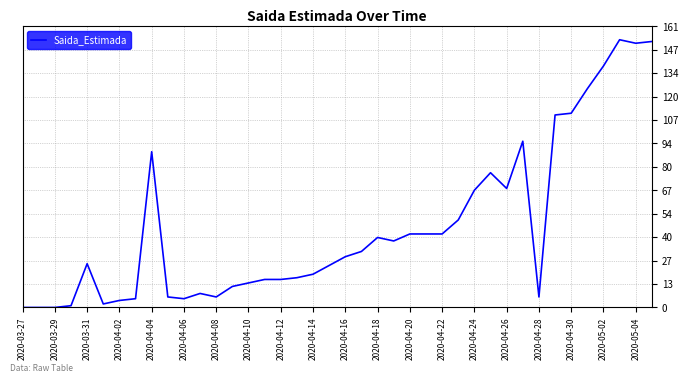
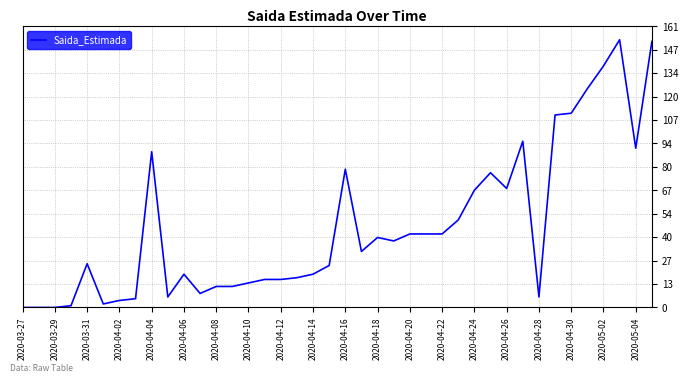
2020-04-06: 5 -> 19
2020-04-08: 6 -> 12
2020-04-16: 29 -> 79
2020-05-04: 151 -> 91
